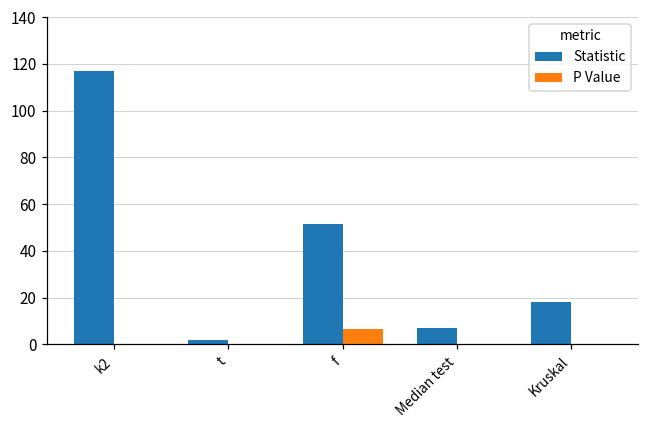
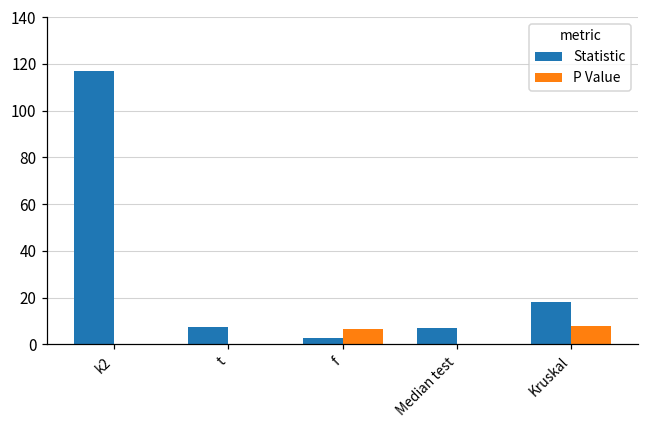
Statistic, t: 2 -> 8
Statistic, f: 52 -> 3
P Value, Kruskal: 0 -> 8
